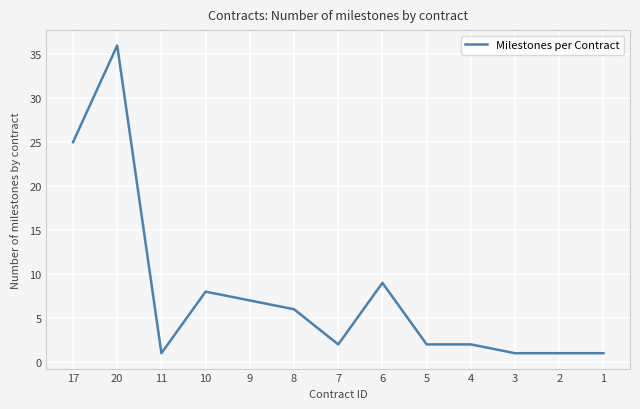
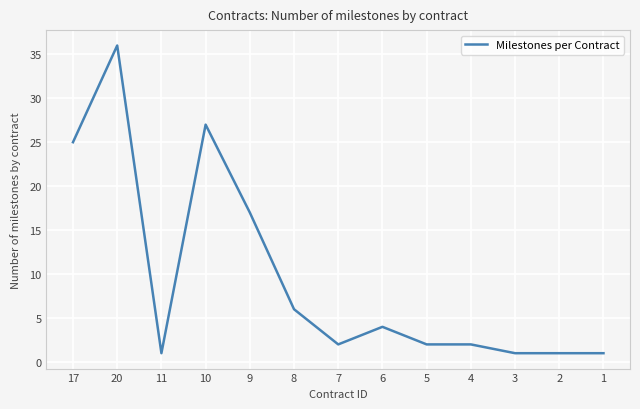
10: 8 -> 27
9: 7 -> 17
6: 9 -> 4
